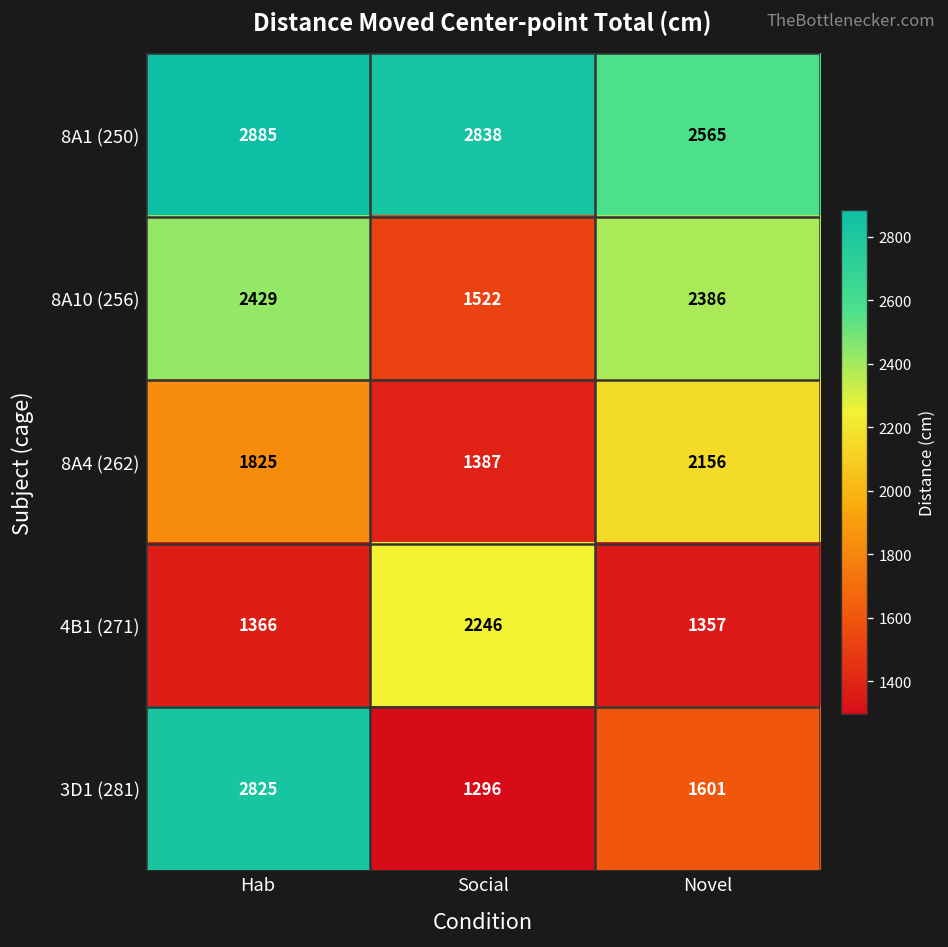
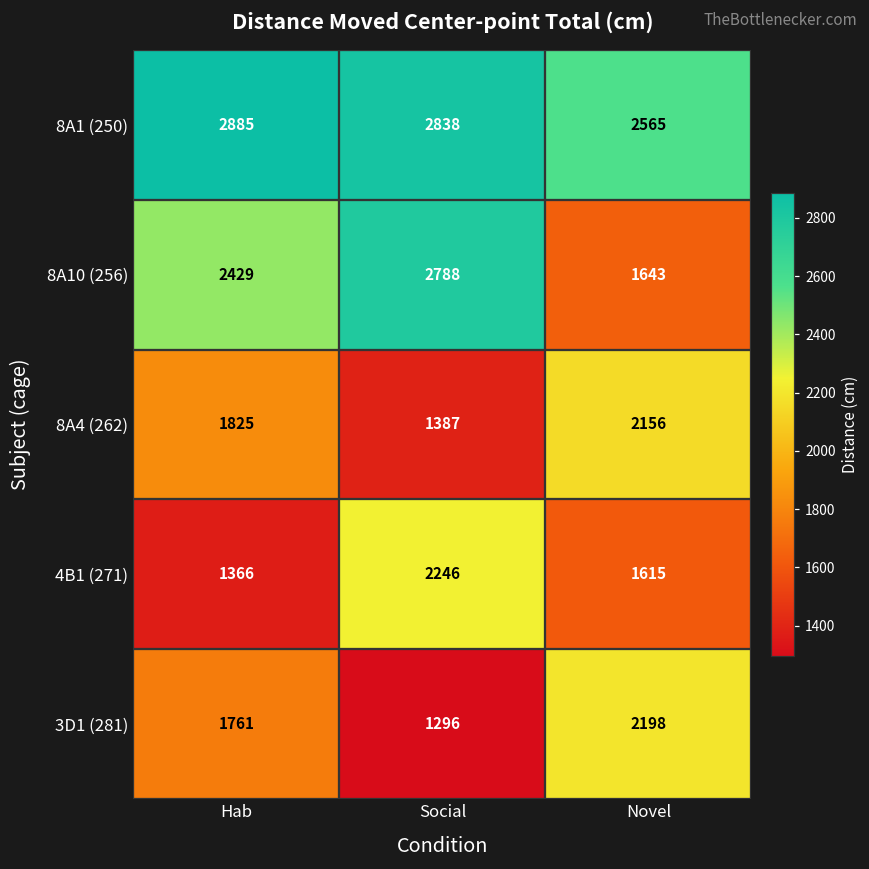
8A10 (256), Social: 1522 -> 2788
8A10 (256), Novel: 2386 -> 1643
4B1 (271), Novel: 1357 -> 1615
3D1 (281), Hab: 2825 -> 1761
3D1 (281), Novel: 1601 -> 2198
